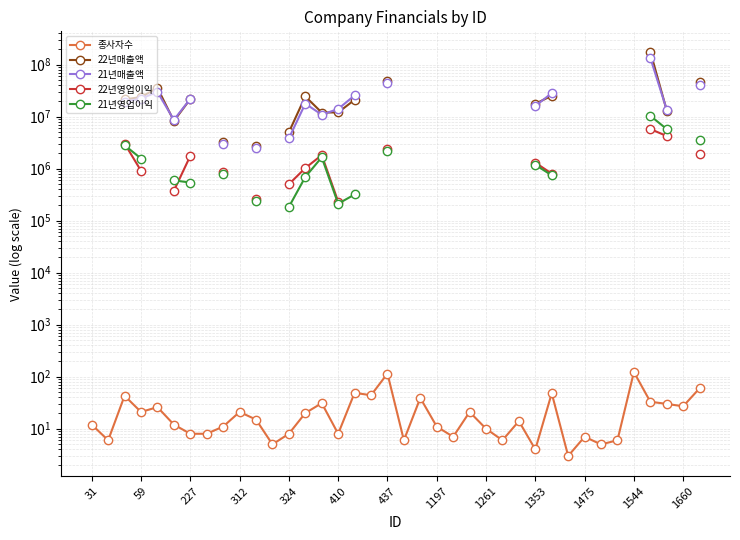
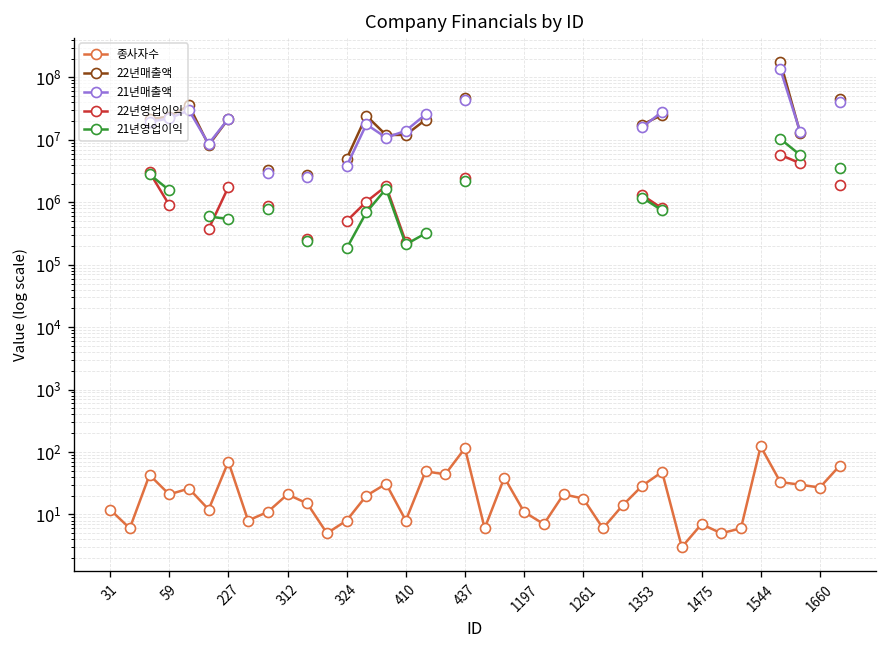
종사자수, 227: 8 -> 70
종사자수, 1261: 10 -> 18
종사자수, 1353: 4 -> 30
